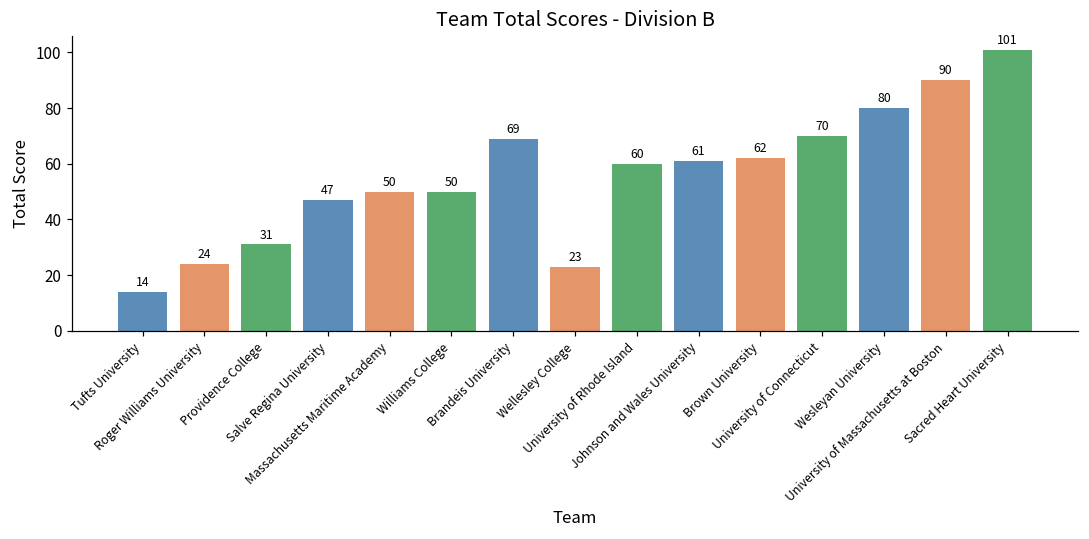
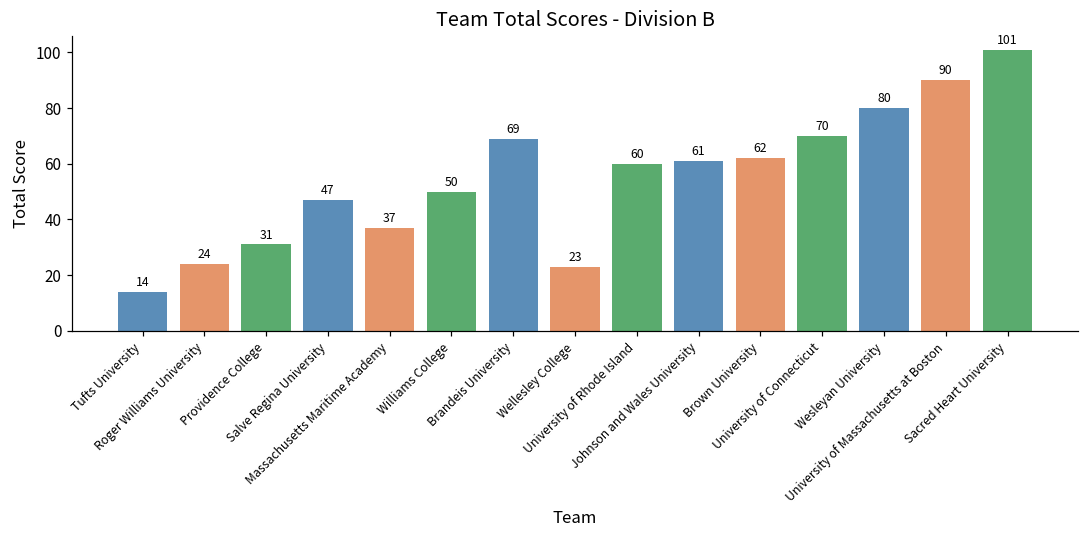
Massachusetts Maritime Academy: 50 -> 37
